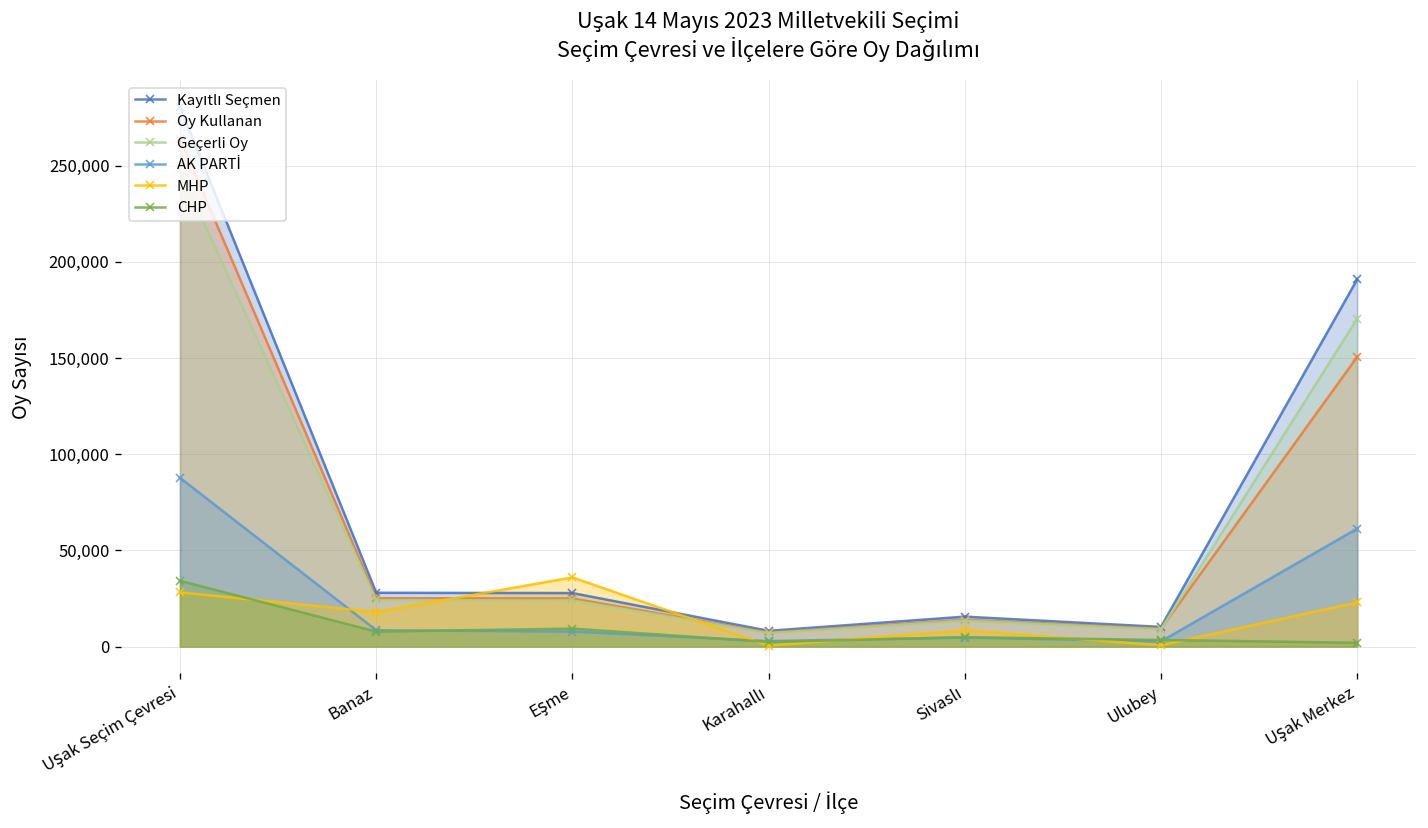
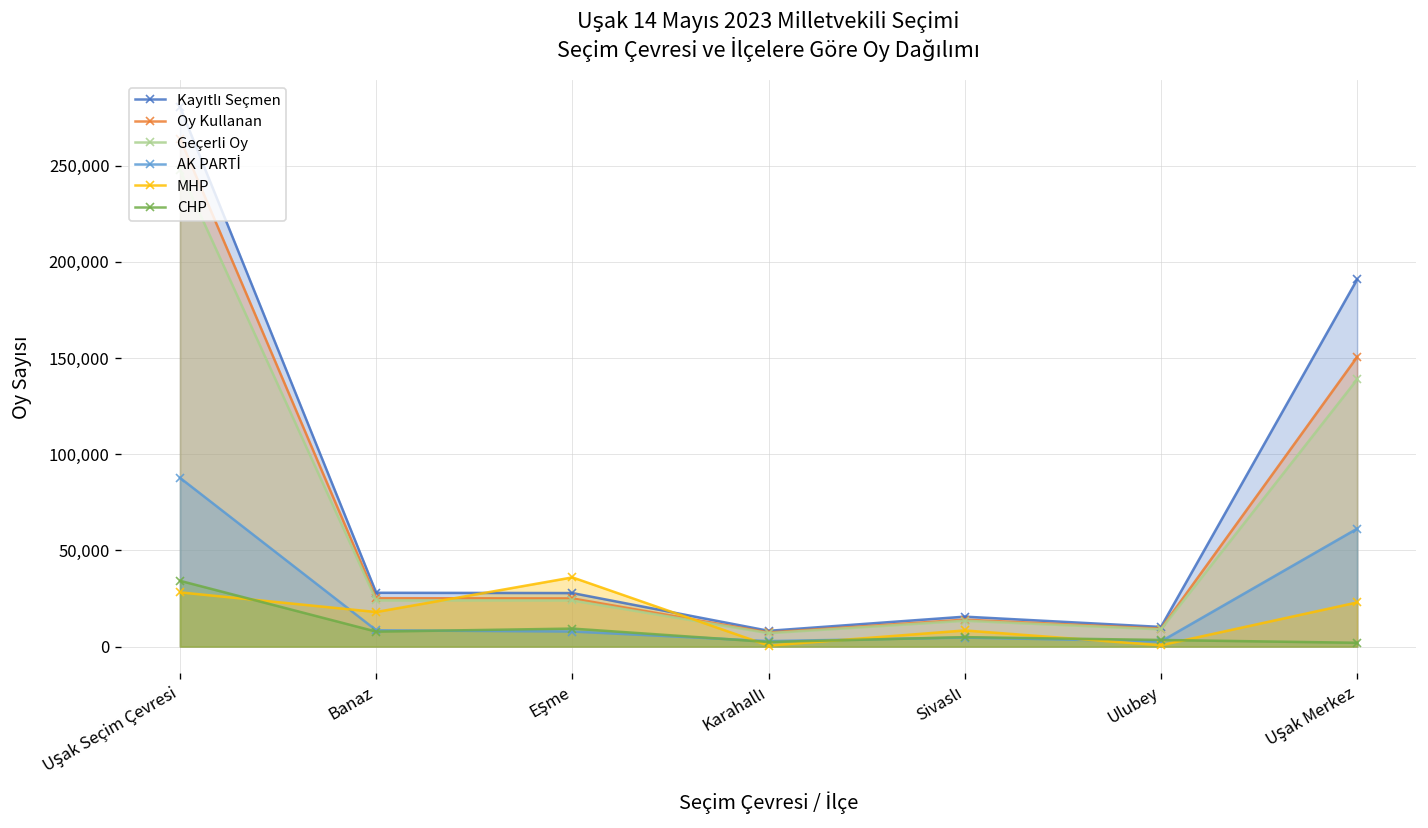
Geçerli Oy, Uşak Merkez: 170,000 -> 139,000
